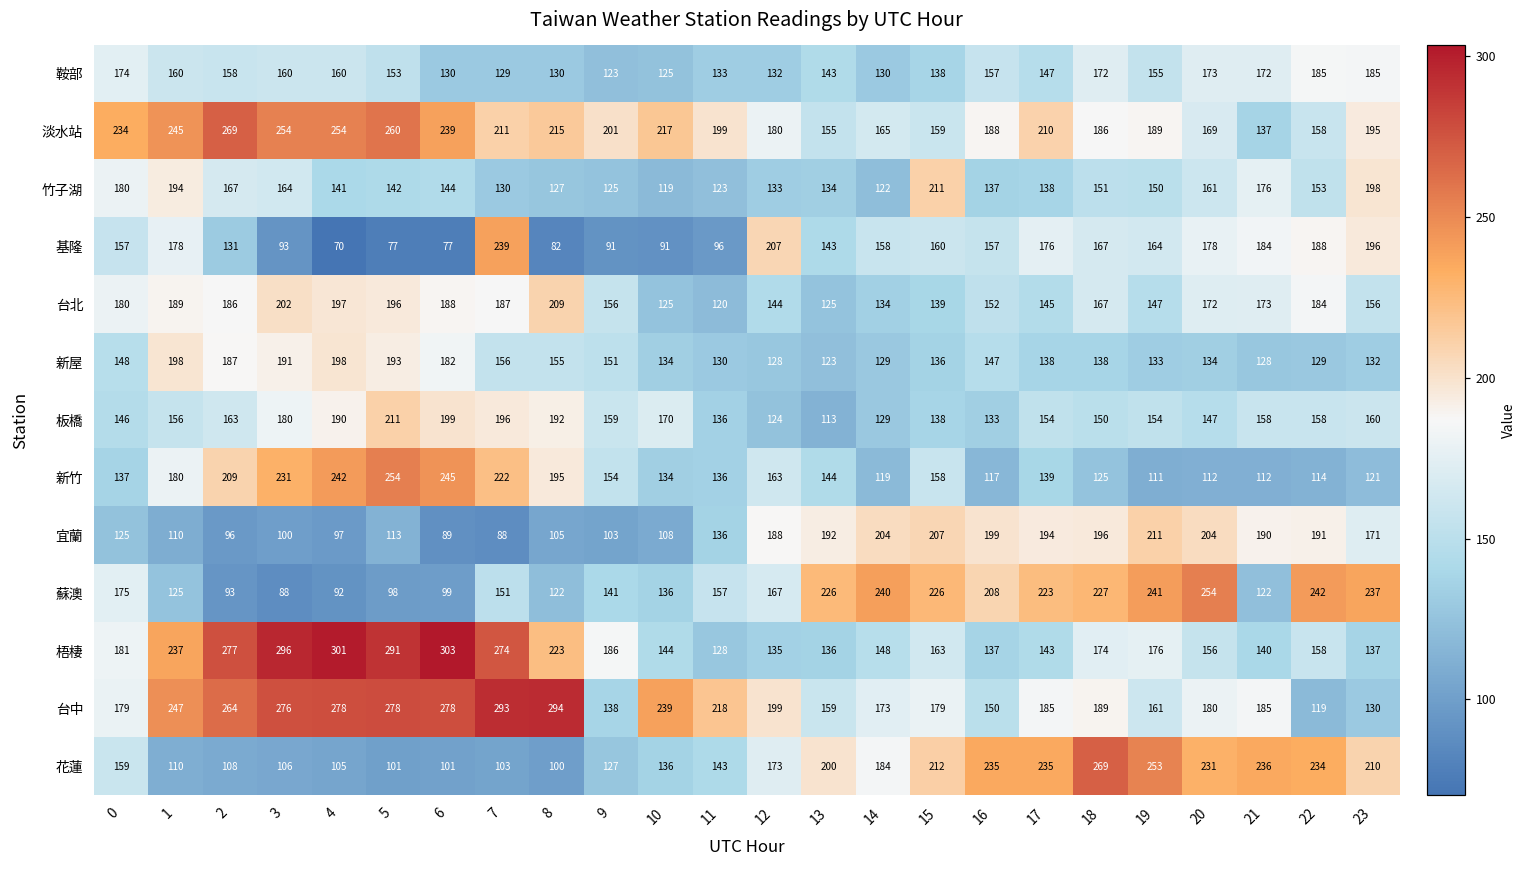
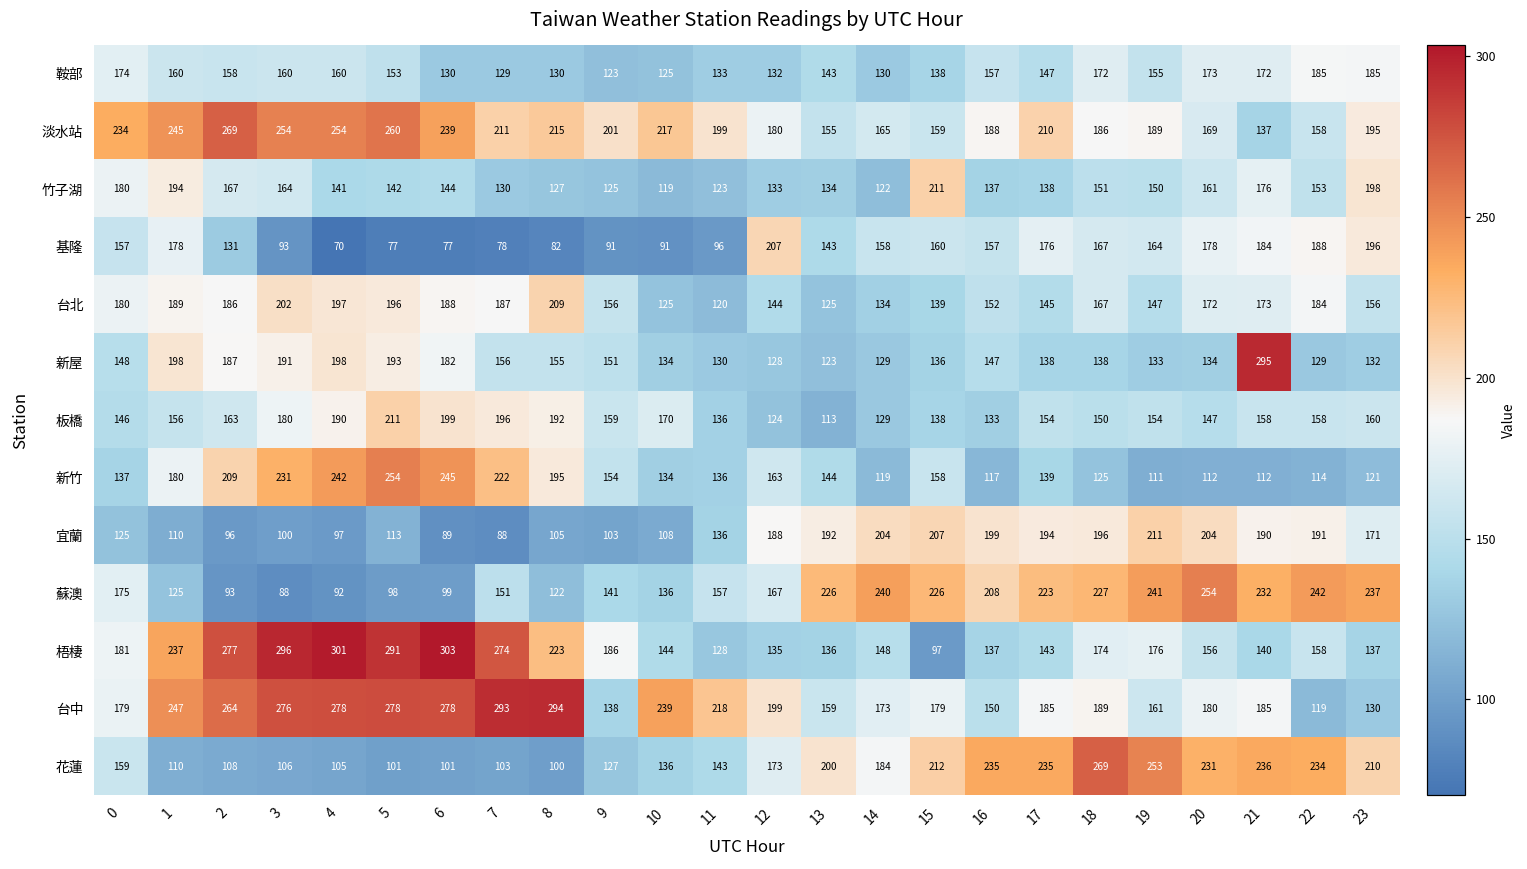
基隆, 7: 239 -> 78
新屋, 21: 128 -> 295
蘇澳, 21: 122 -> 232
梧棲, 15: 163 -> 97
